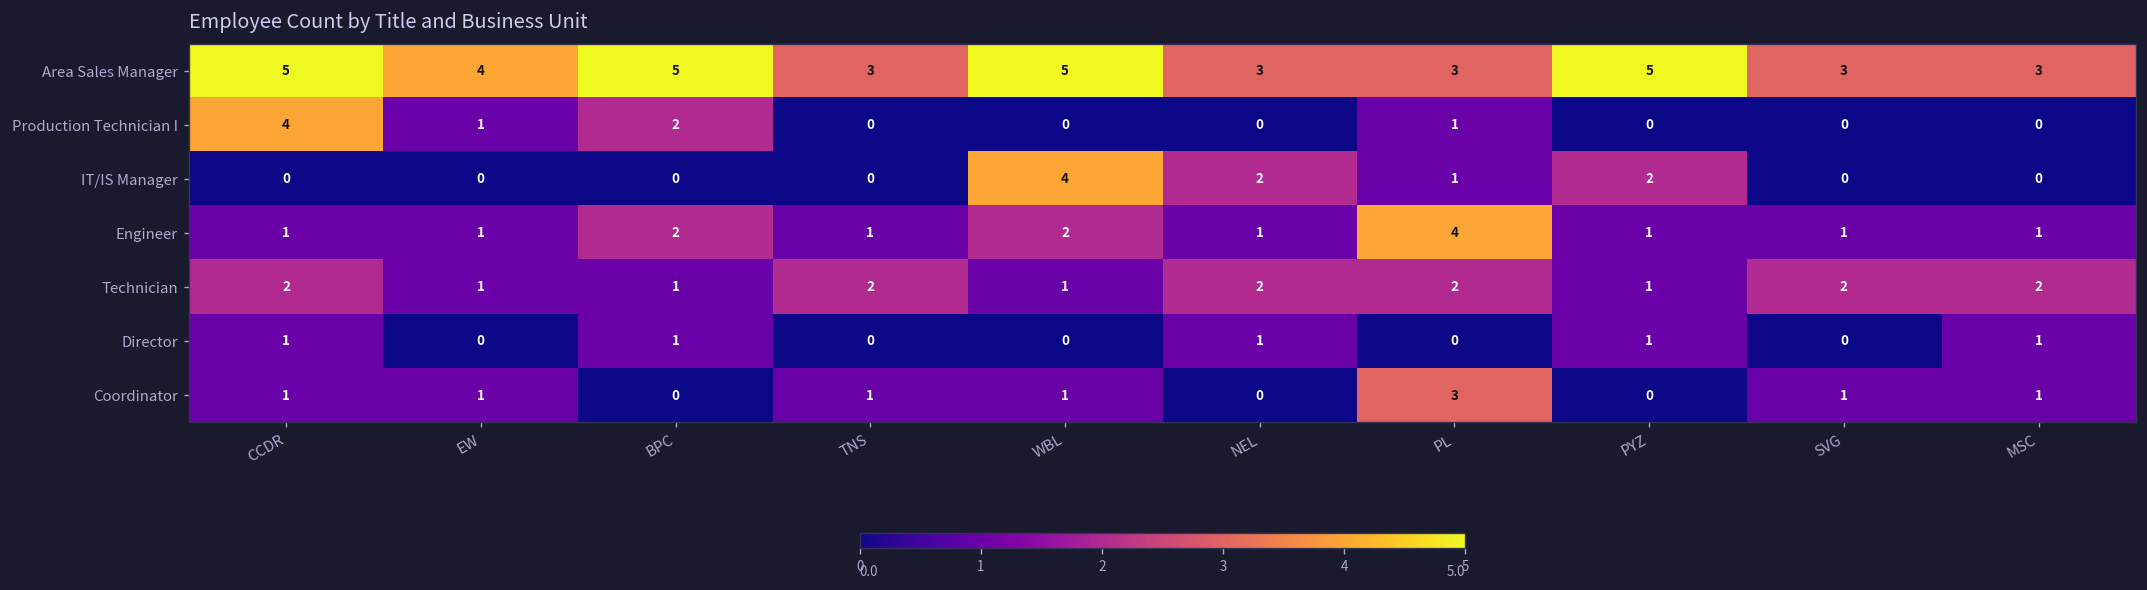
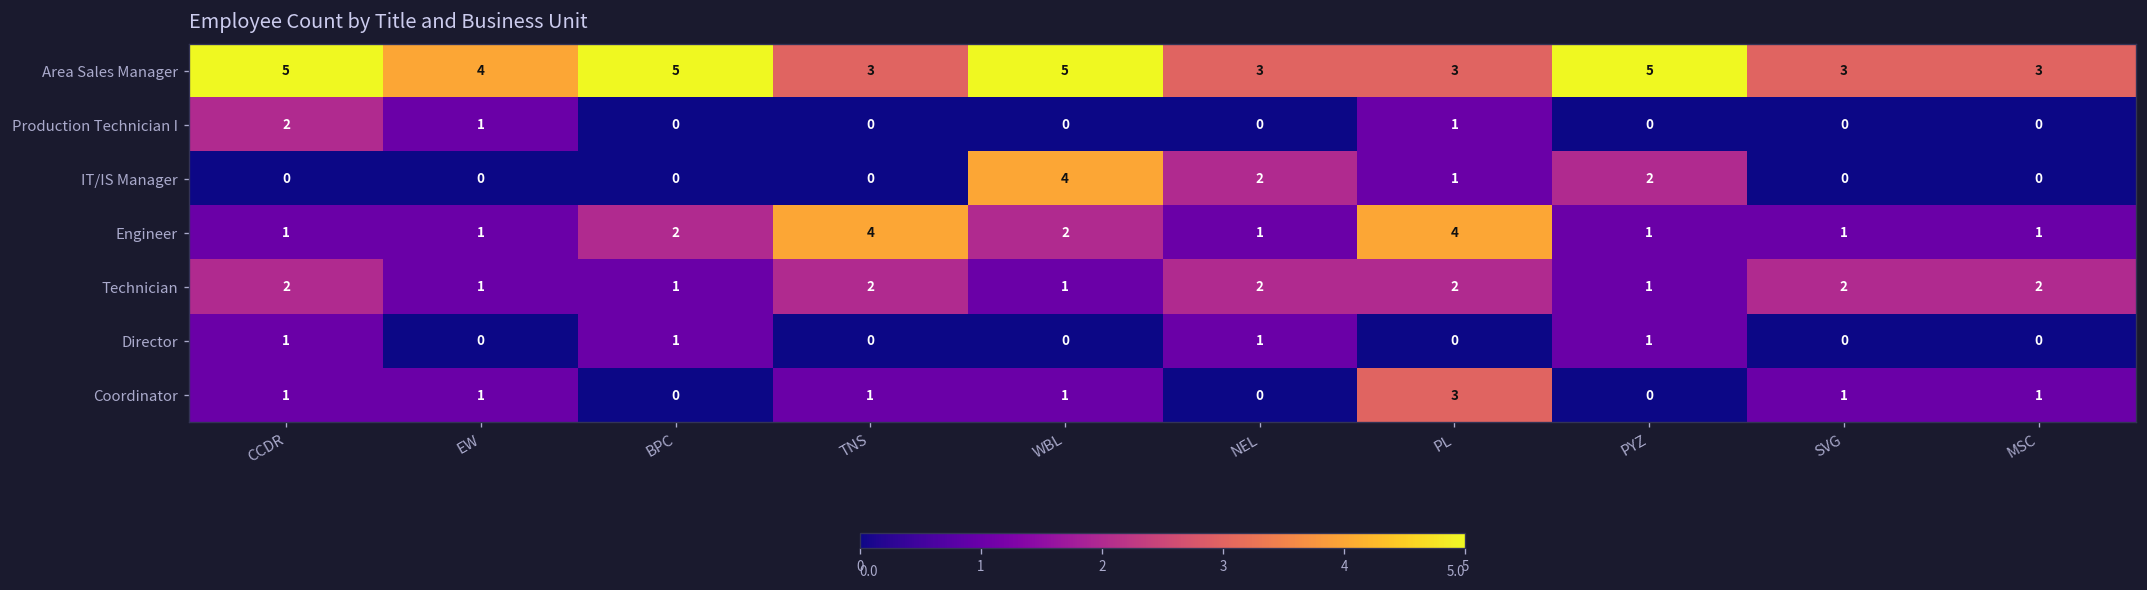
Production Technician I, CCDR: 4 -> 2
Production Technician I, BPC: 2 -> 0
Engineer, TNS: 1 -> 4
Director, MSC: 1 -> 0
